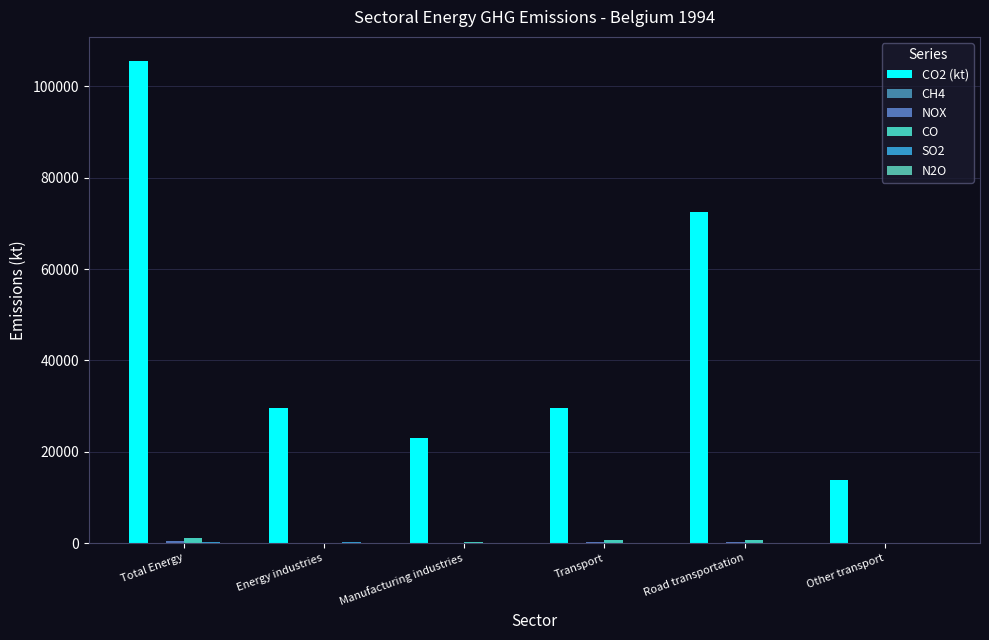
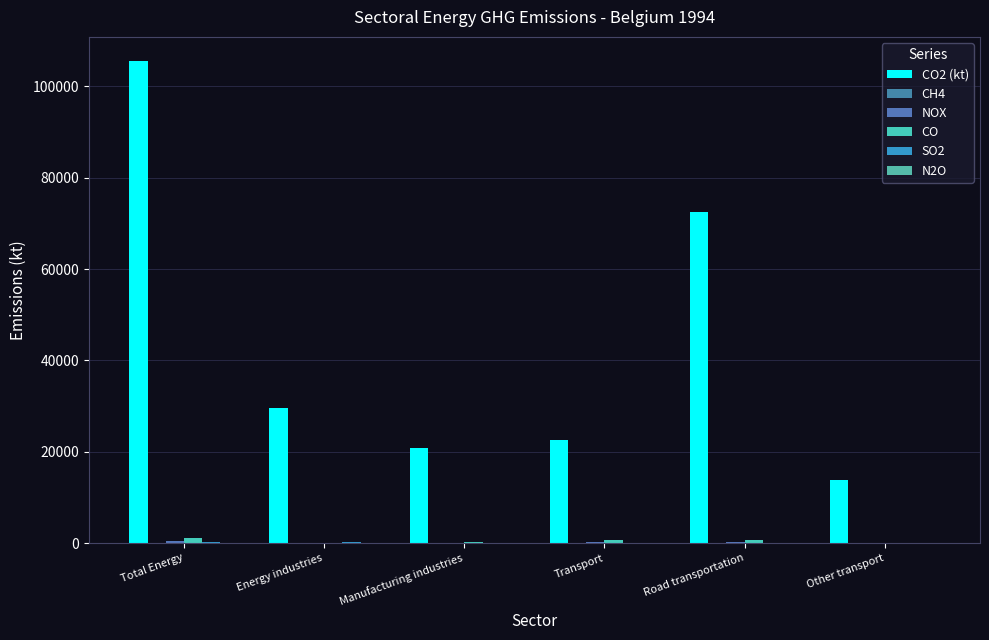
CO2 (kt), Manufacturing industries: 23000 -> 21000
CO2 (kt), Transport: 29000 -> 23000
